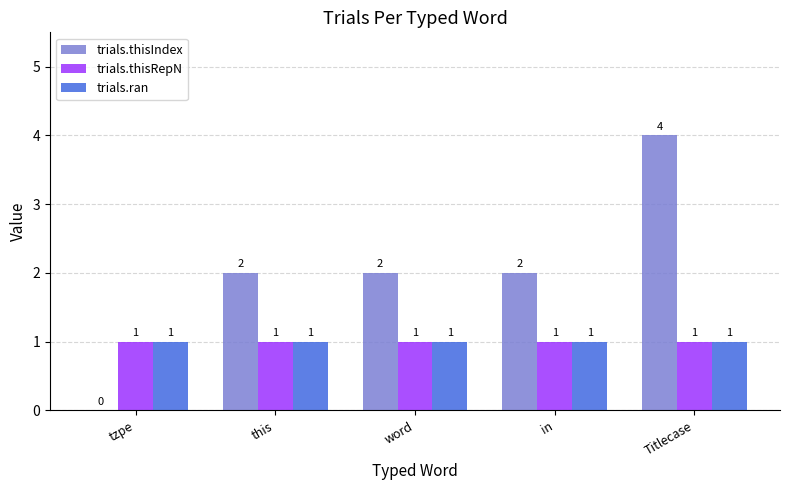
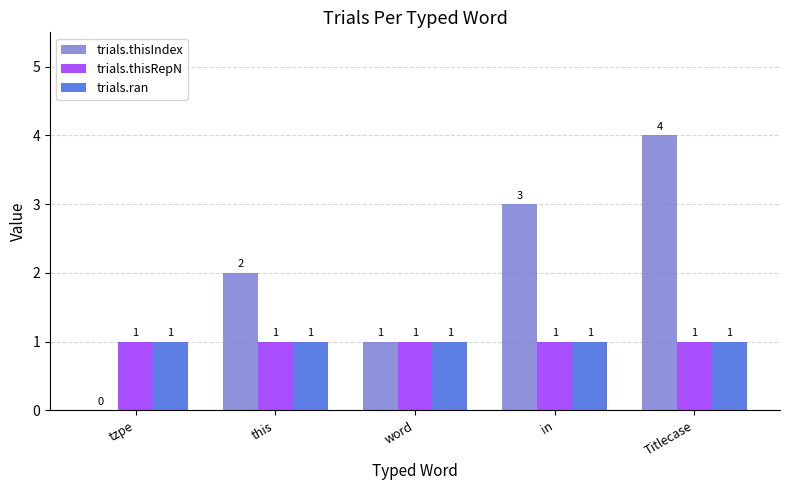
trials.thisIndex, word: 2 -> 1
trials.thisIndex, in: 2 -> 3
